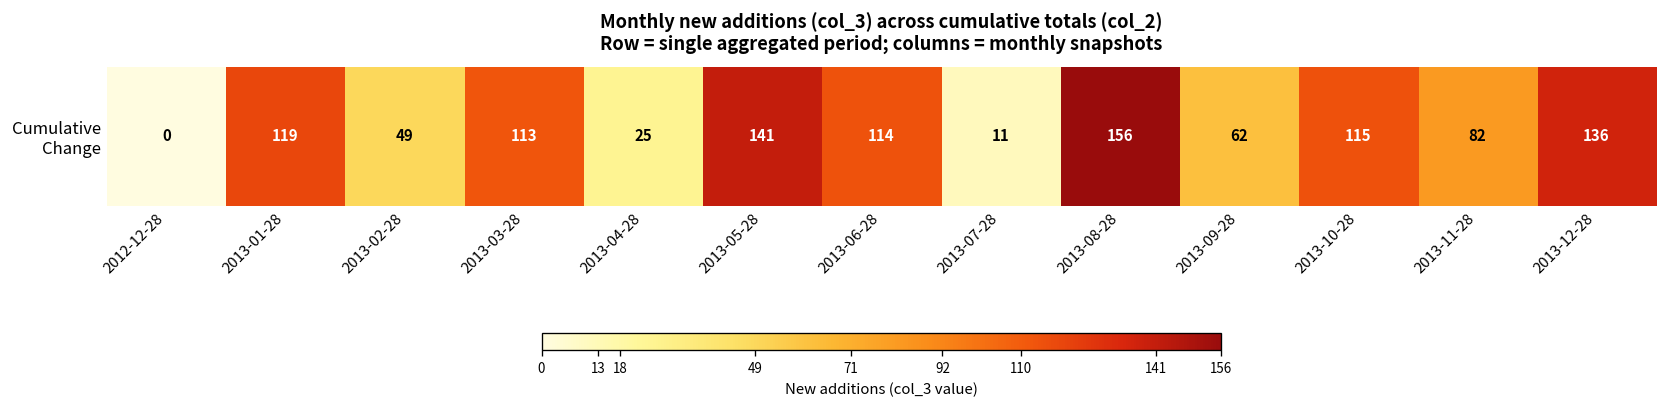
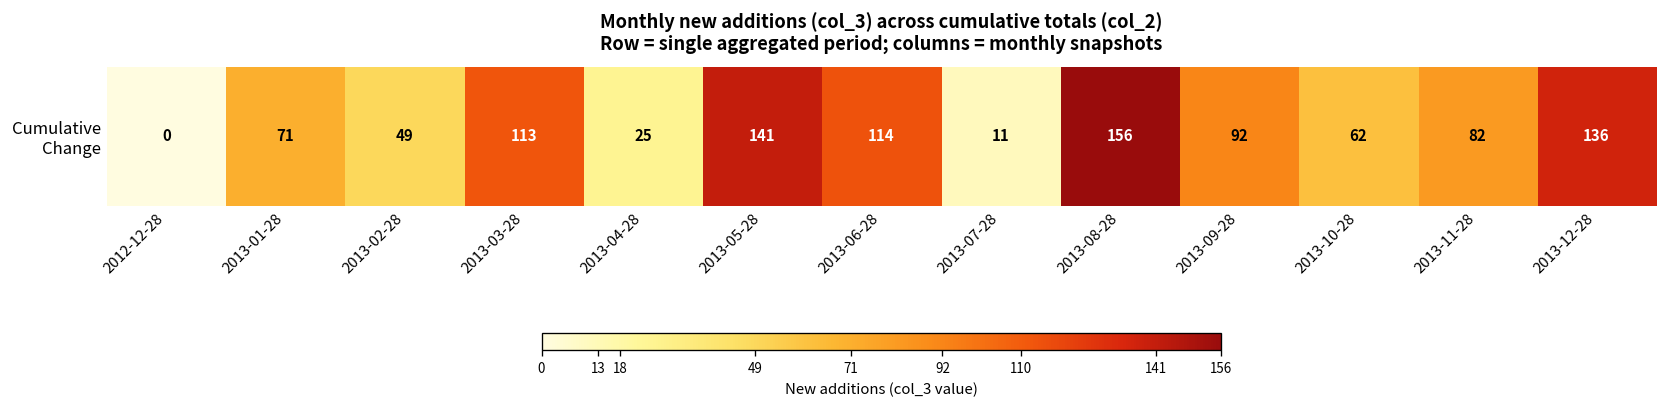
Cumulative Change, 2013-01-28: 119 -> 71
Cumulative Change, 2013-09-28: 62 -> 92
Cumulative Change, 2013-10-28: 115 -> 62
